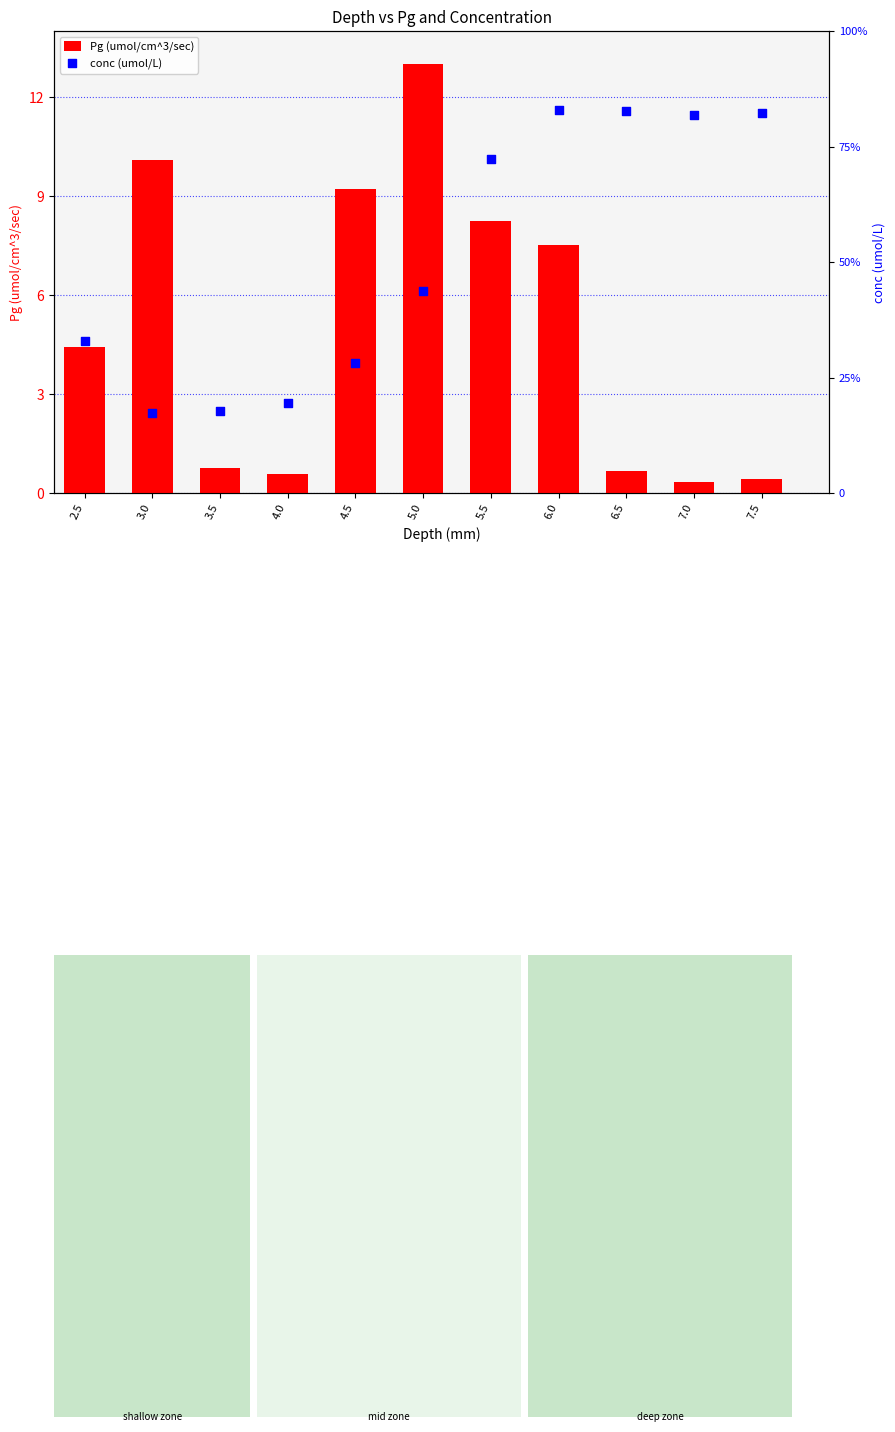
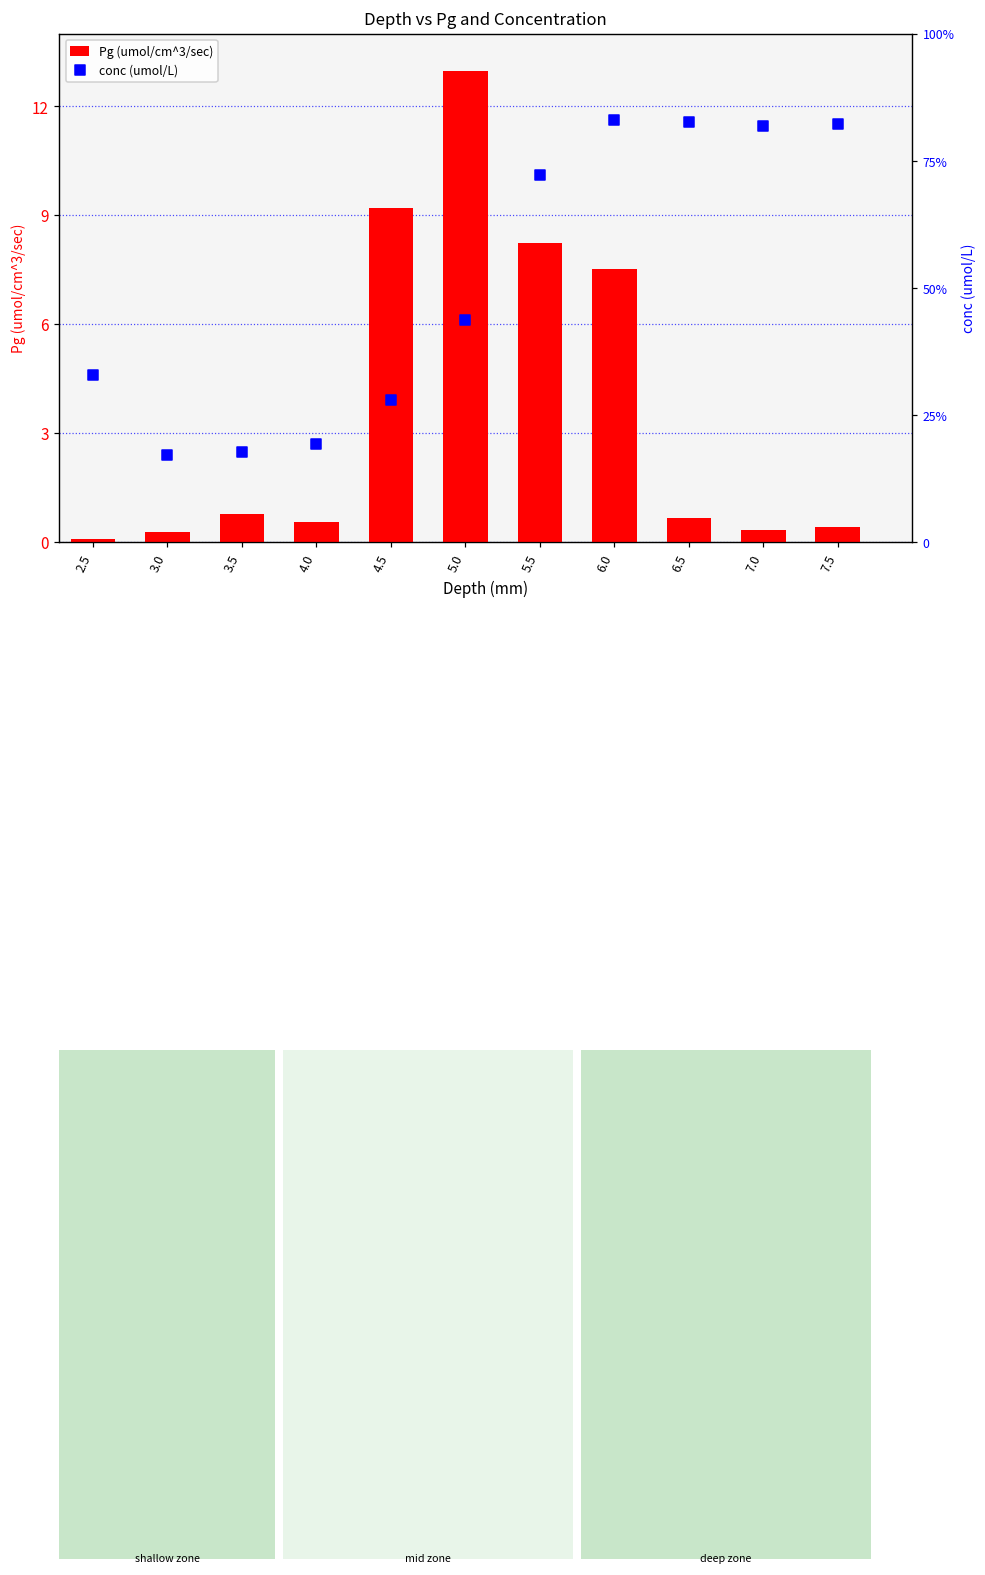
Pg (umol/cm^3/sec), 2.5: 4.4 -> 0.1
Pg (umol/cm^3/sec), 3.0: 10.1 -> 0.3
